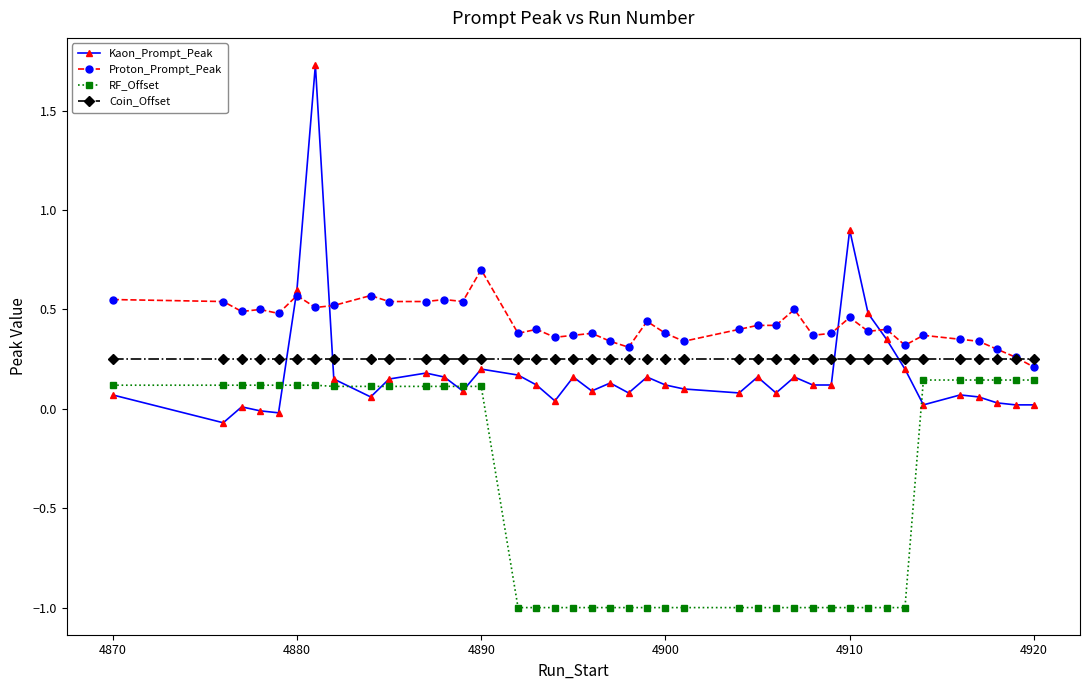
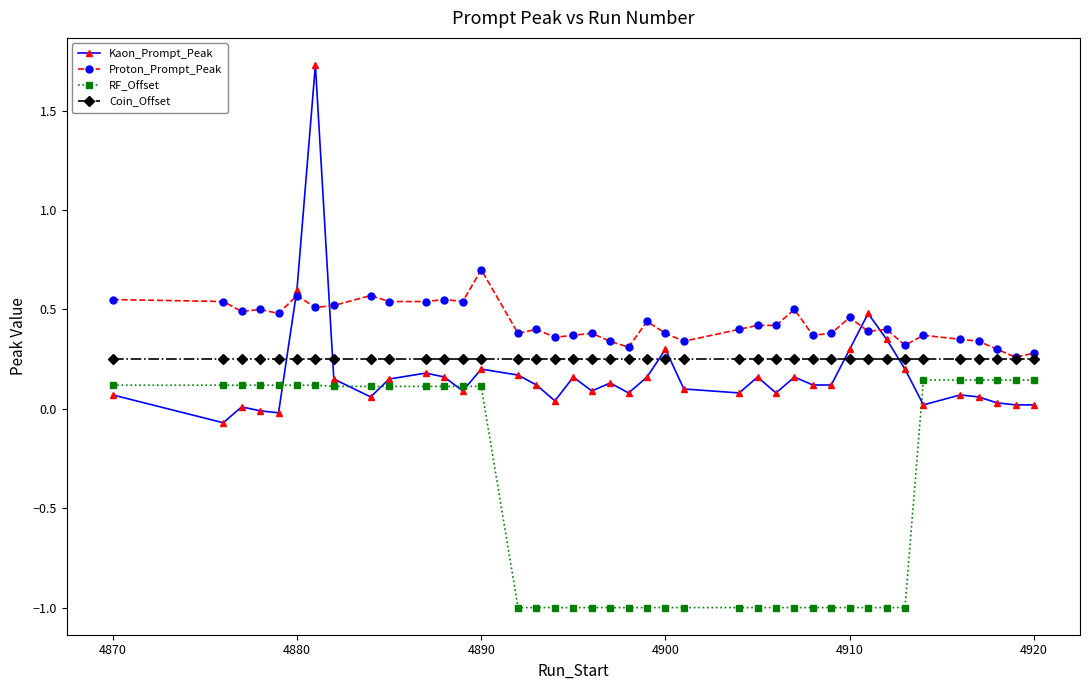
Kaon_Prompt_Peak, 4900: 0.12 -> 0.30
Kaon_Prompt_Peak, 4910: 0.9 -> 0.3
Proton_Prompt_Peak, 4920: 0.21 -> 0.28
